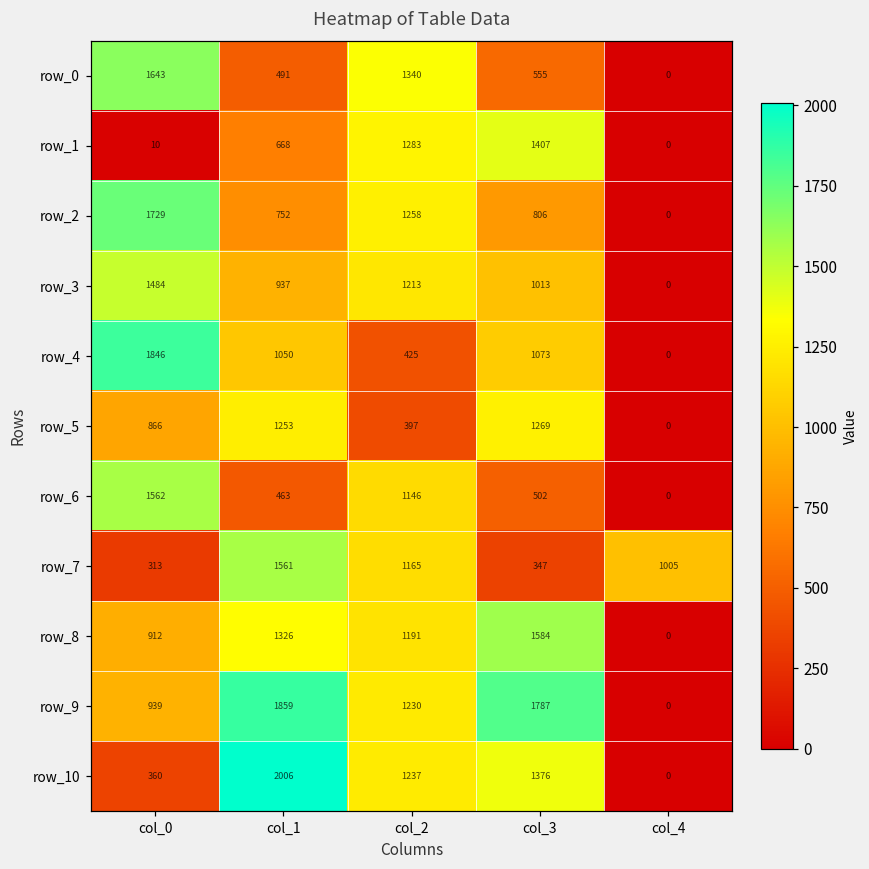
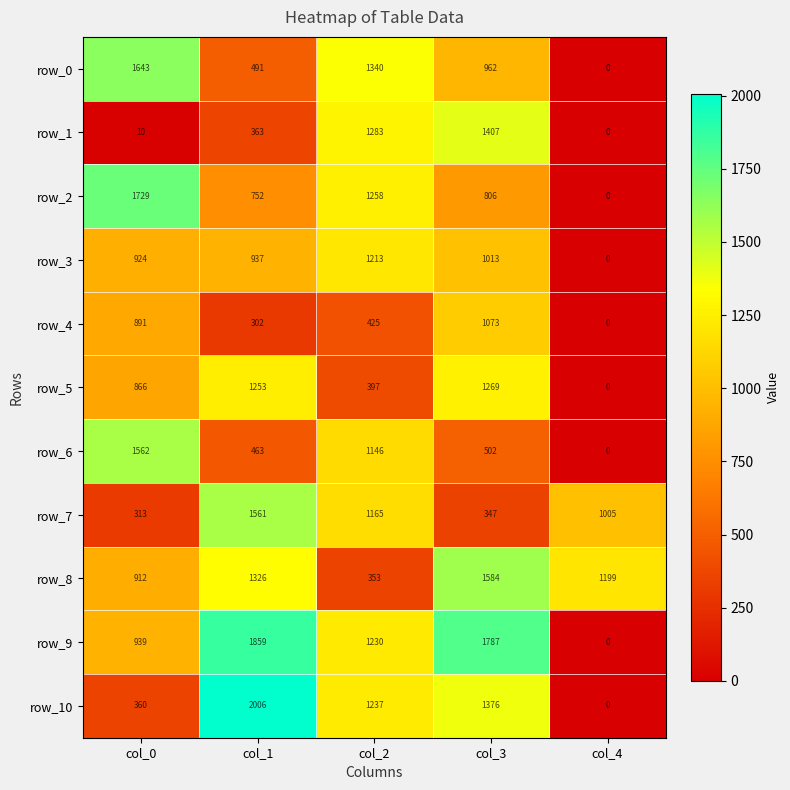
row_0, col_3: 555 -> 962
row_1, col_1: 668 -> 363
row_3, col_0: 1484 -> 924
row_4, col_0: 1846 -> 891
row_4, col_1: 1050 -> 302
row_8, col_2: 1191 -> 353
row_8, col_4: 0 -> 1199
